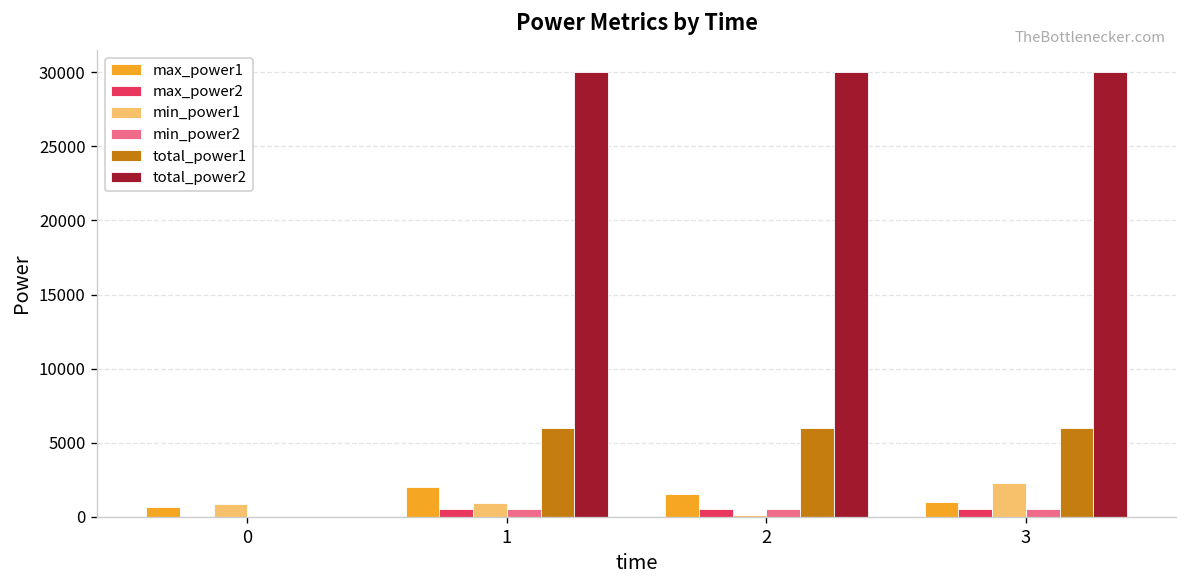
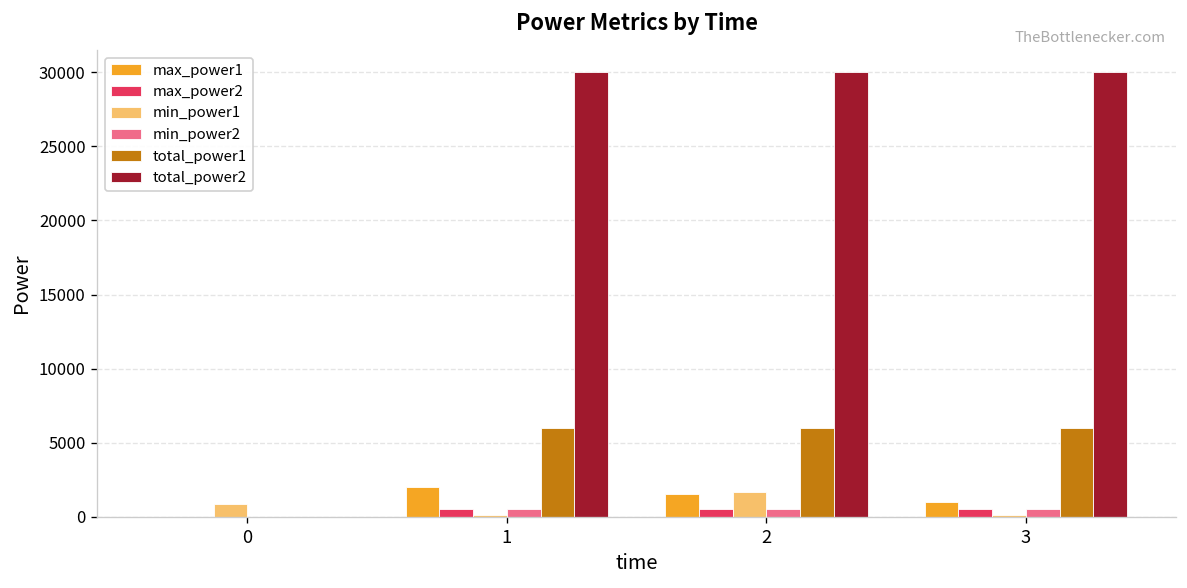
max_power1, 0: 700 -> 0
min_power1, 1: 900 -> 100
min_power1, 2: 100 -> 1700
min_power1, 3: 2300 -> 100
